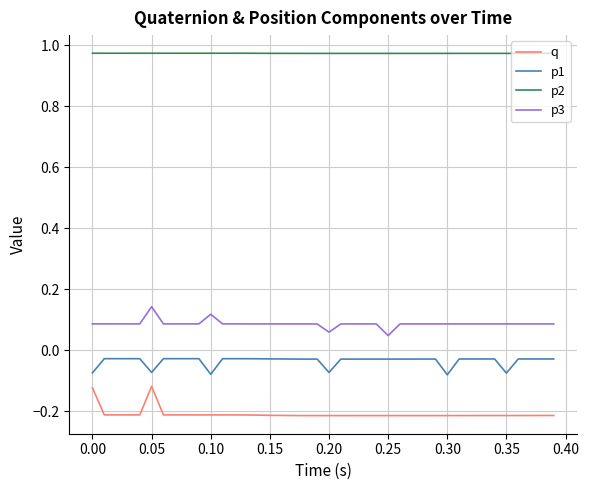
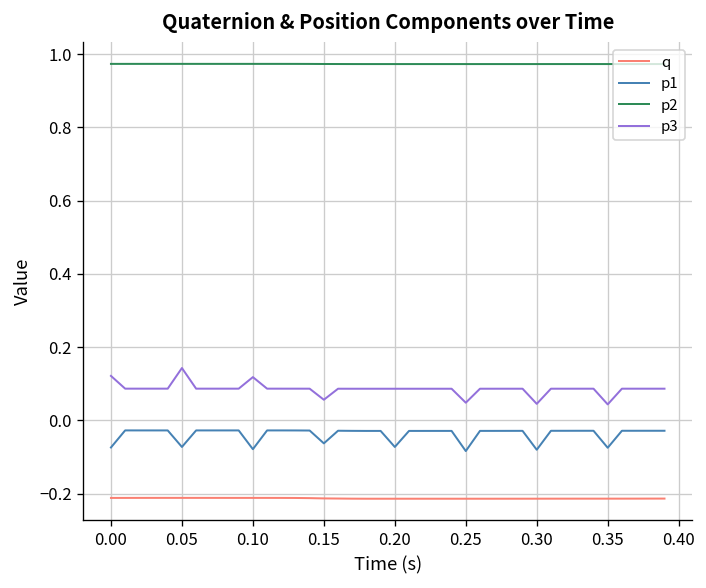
q, 0.00: -0.12 -> -0.21
p3, 0.00: 0.09 -> 0.12
q, 0.05: -0.12 -> -0.21
p1, 0.15: -0.03 -> -0.06
p3, 0.15: 0.09 -> 0.06
p3, 0.20: 0.06 -> 0.09
p1, 0.25: -0.03 -> -0.08
p3, 0.30: 0.09 -> 0.05
p3, 0.35: 0.09 -> 0.04
